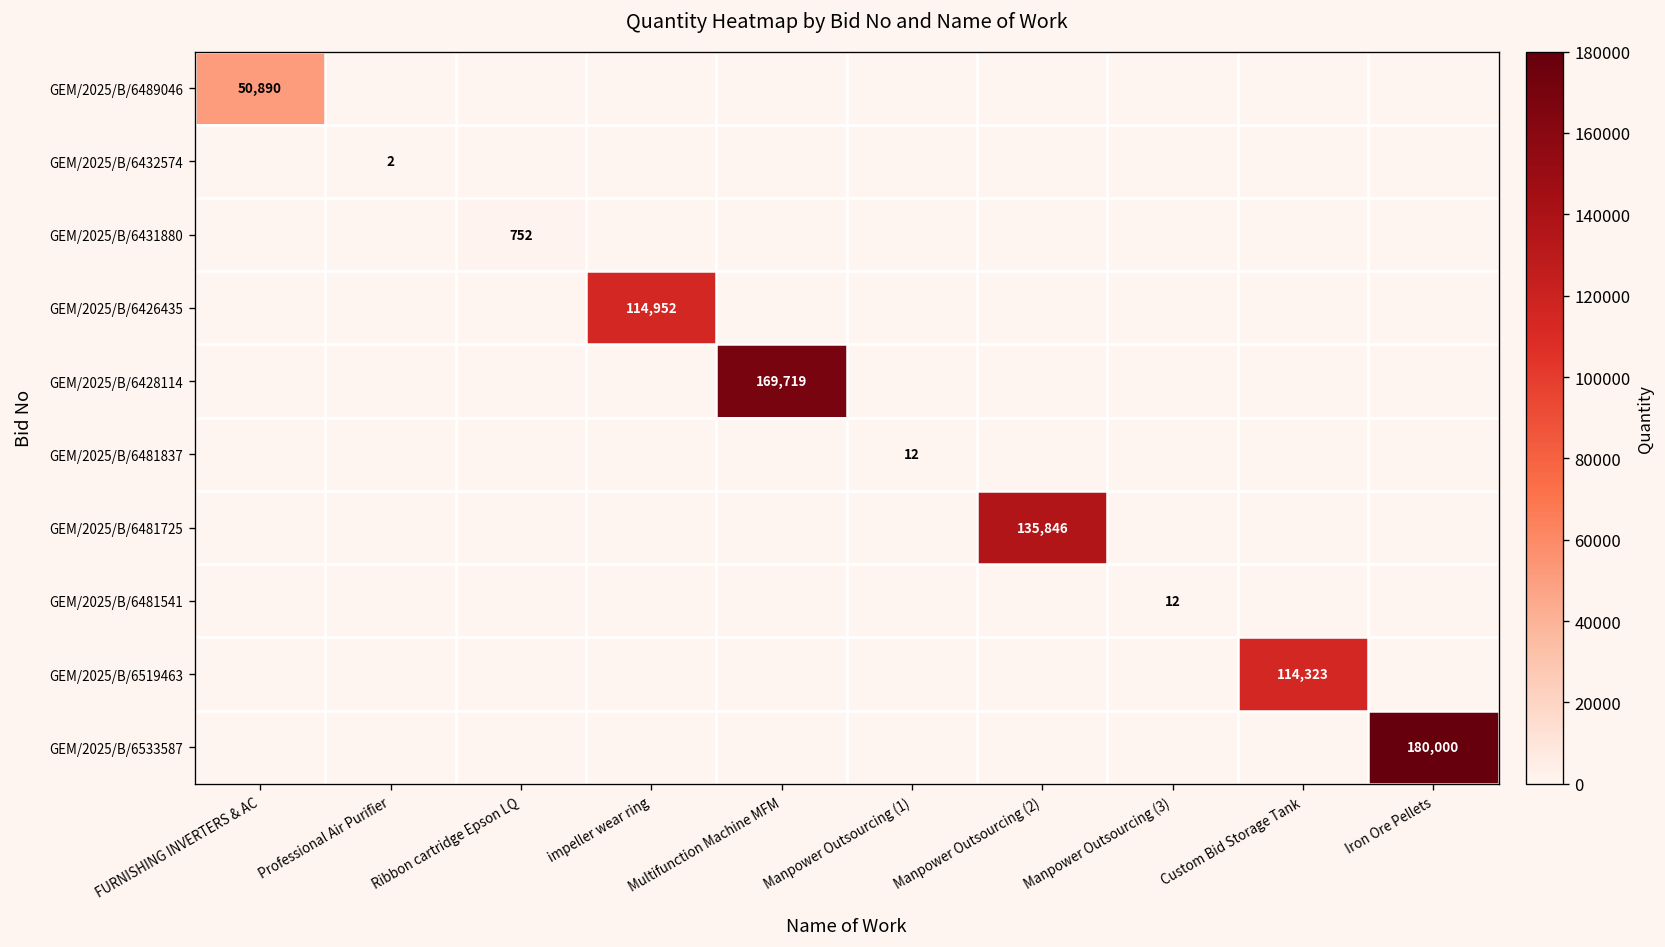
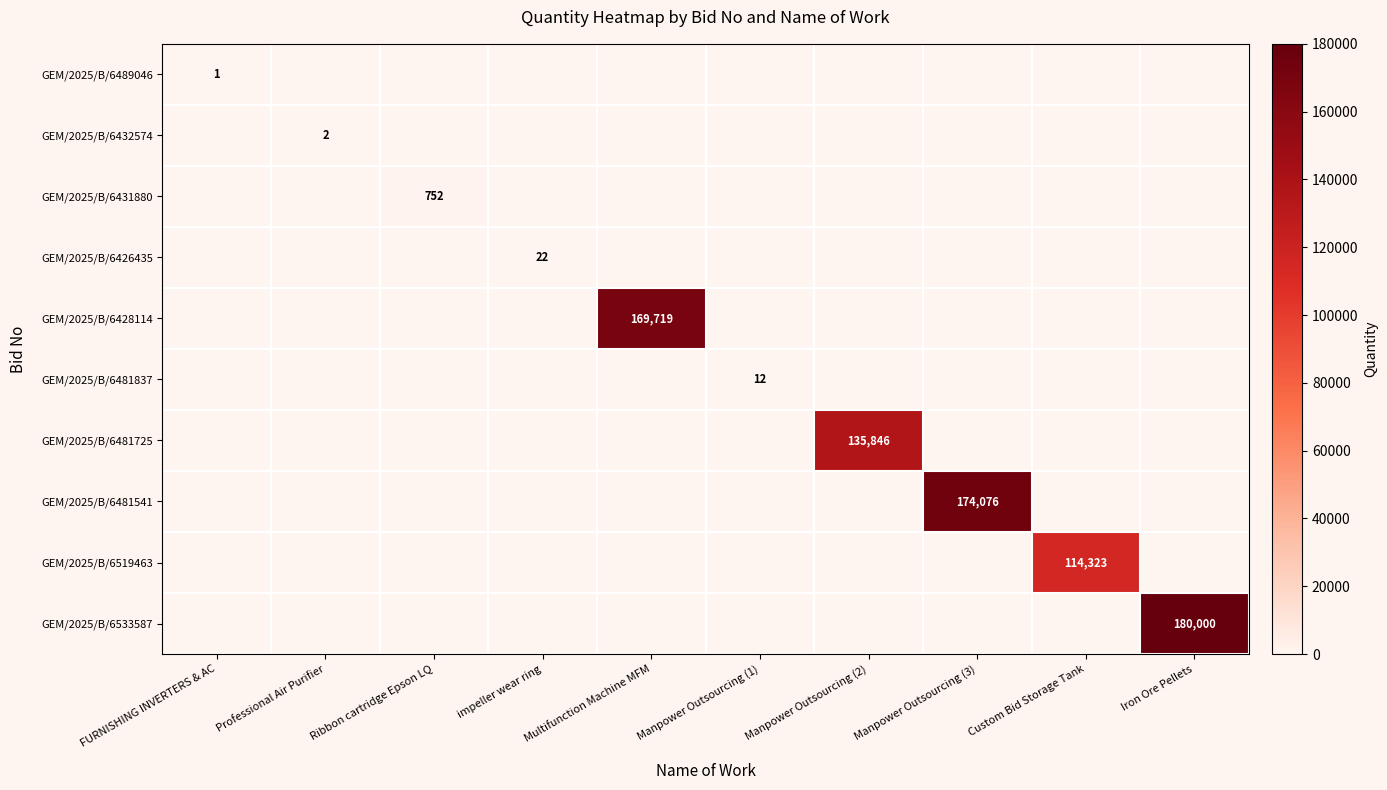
GEM/2025/B/6489046, FURNISHING INVERTERS & AC: 50,890 -> 1
GEM/2025/B/6426435, impeller wear ring: 114,952 -> 22
GEM/2025/B/6481541, Manpower Outsourcing (3): 12 -> 174,076
